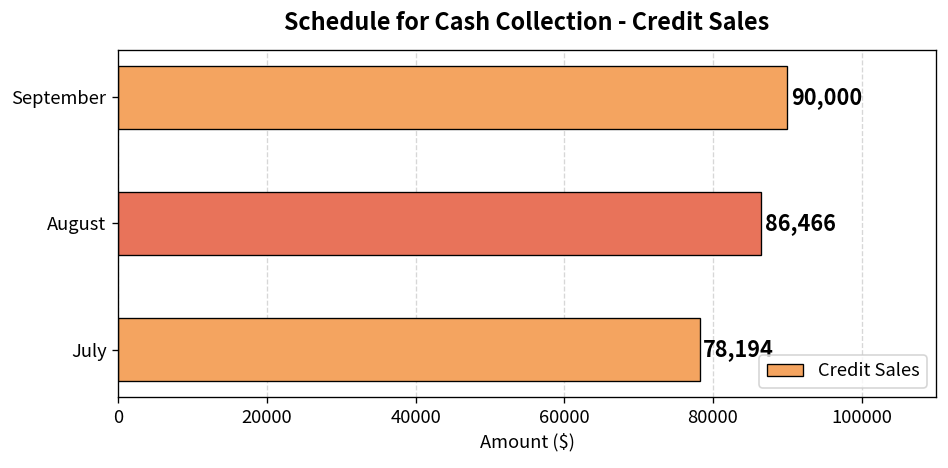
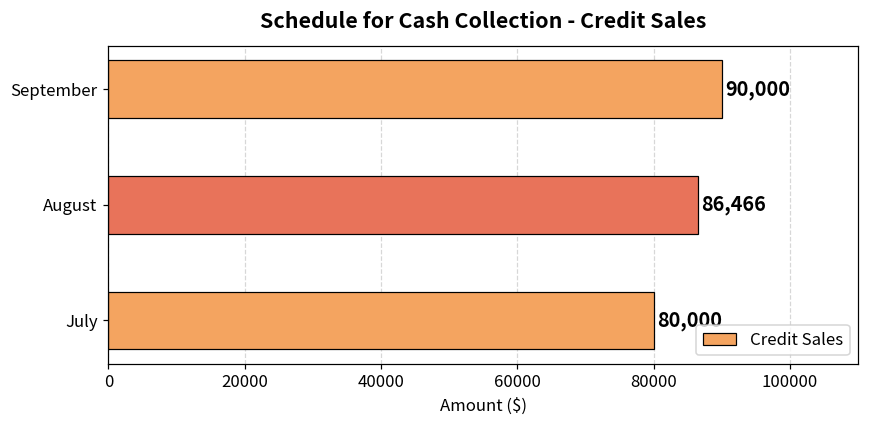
July: 78,194 -> 80,000
